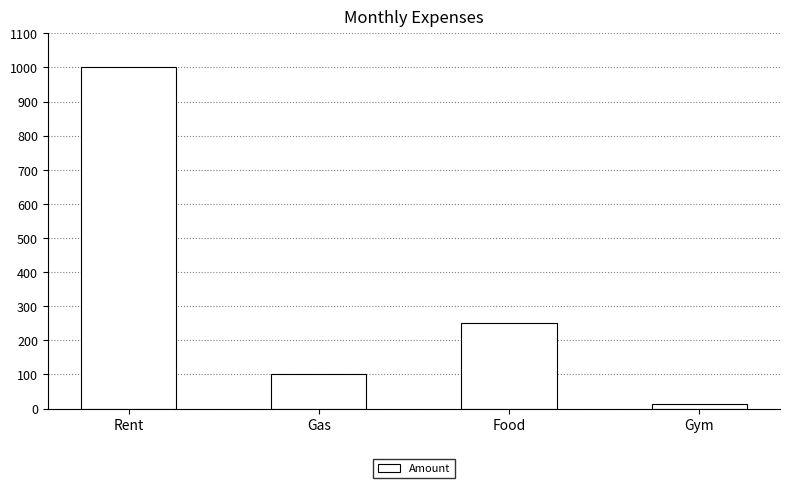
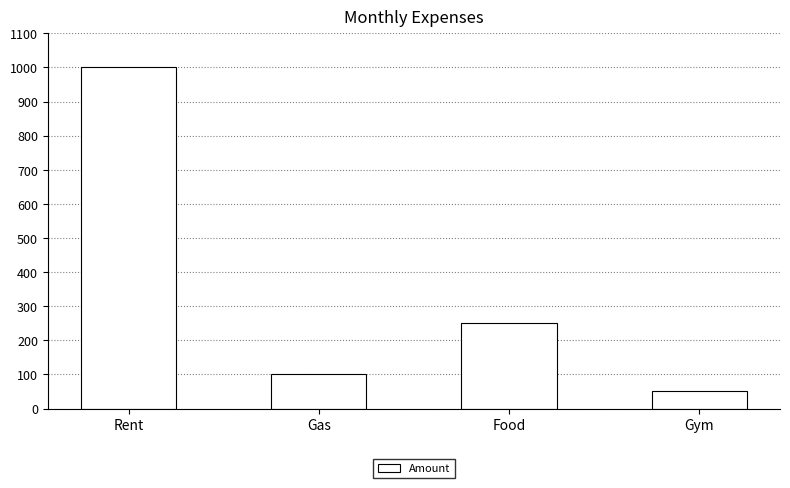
Gym: 10 -> 50
